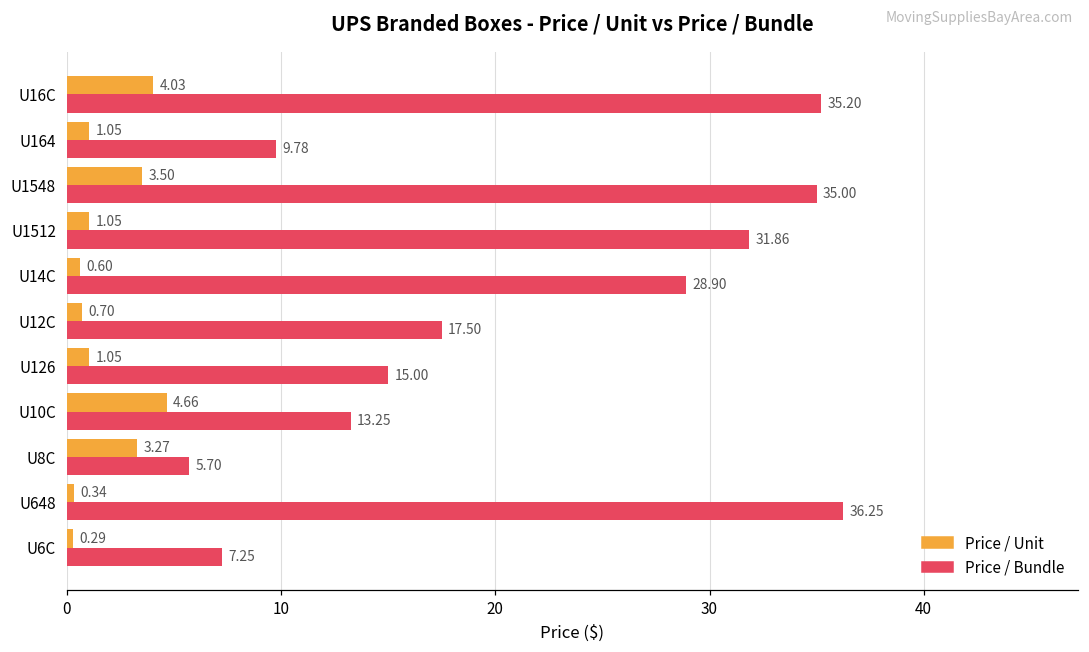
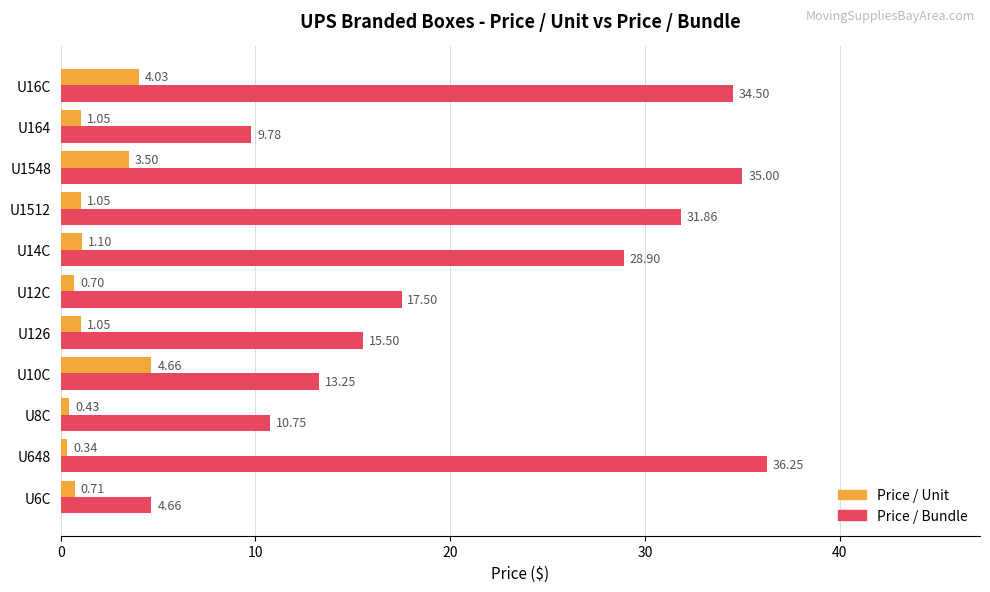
Price / Bundle, U16C: 35.20 -> 34.50
Price / Unit, U14C: 0.60 -> 1.10
Price / Bundle, U126: 15.00 -> 15.50
Price / Unit, U8C: 3.27 -> 0.43
Price / Bundle, U8C: 5.70 -> 10.75
Price / Unit, U6C: 0.29 -> 0.71
Price / Bundle, U6C: 7.25 -> 4.66
